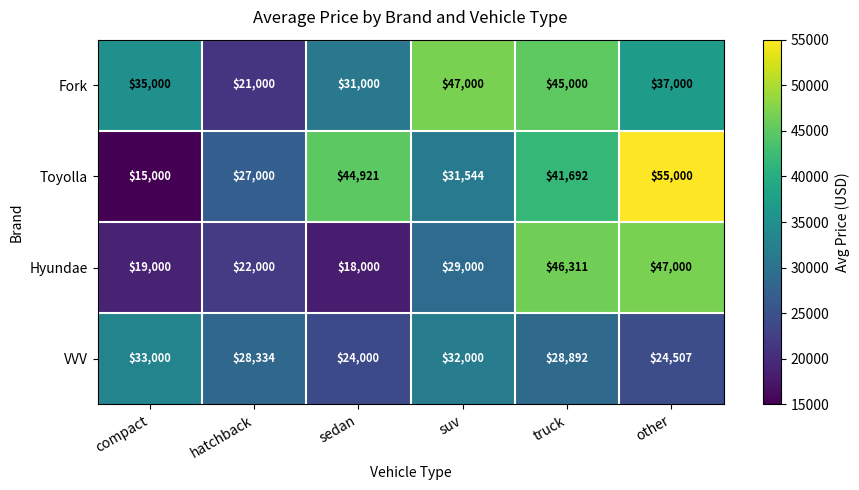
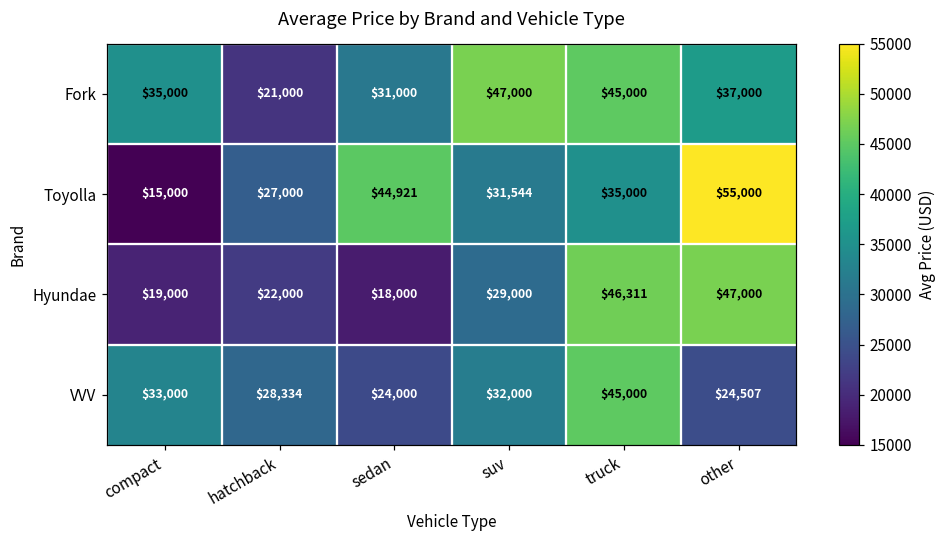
Toyolla, truck: $41,692 -> $35,000
VVV, truck: $28,892 -> $45,000
